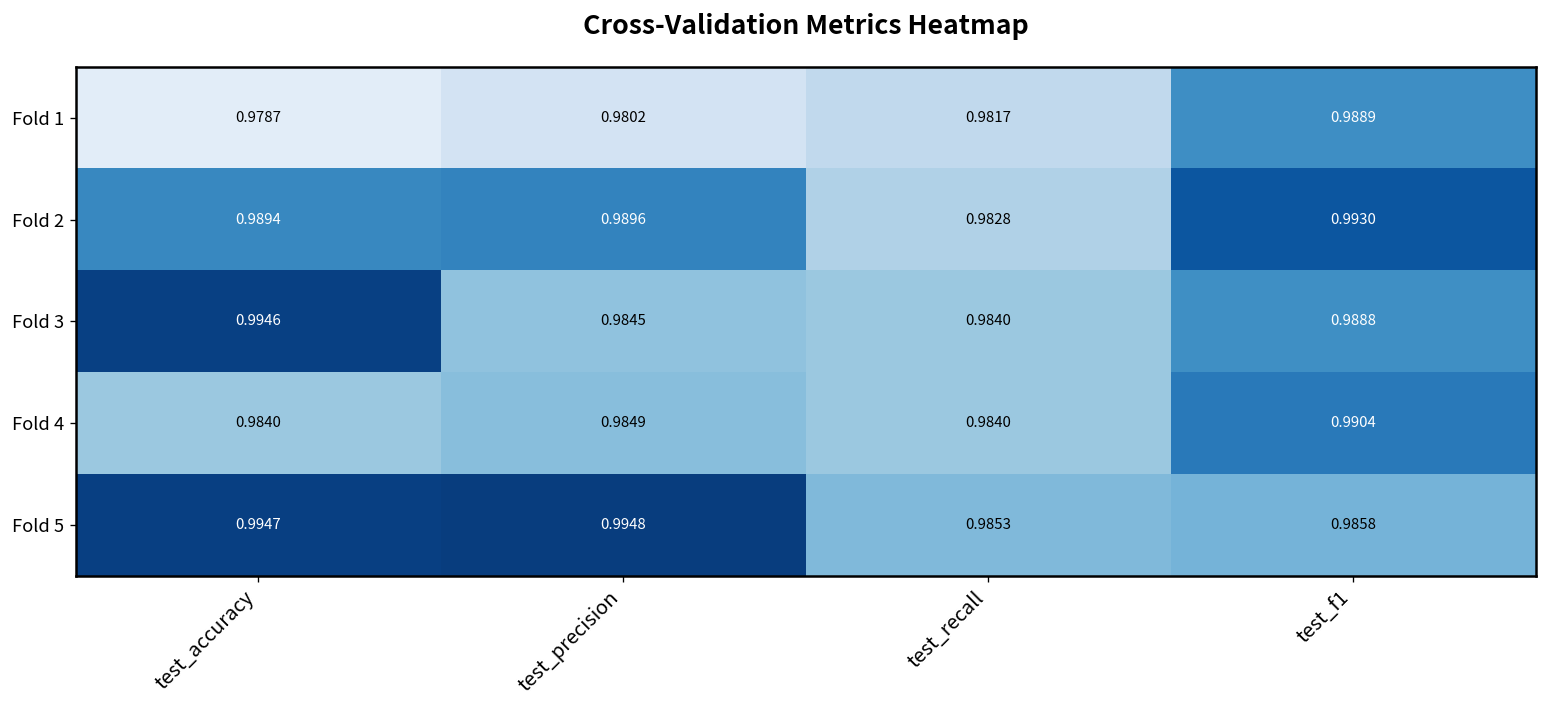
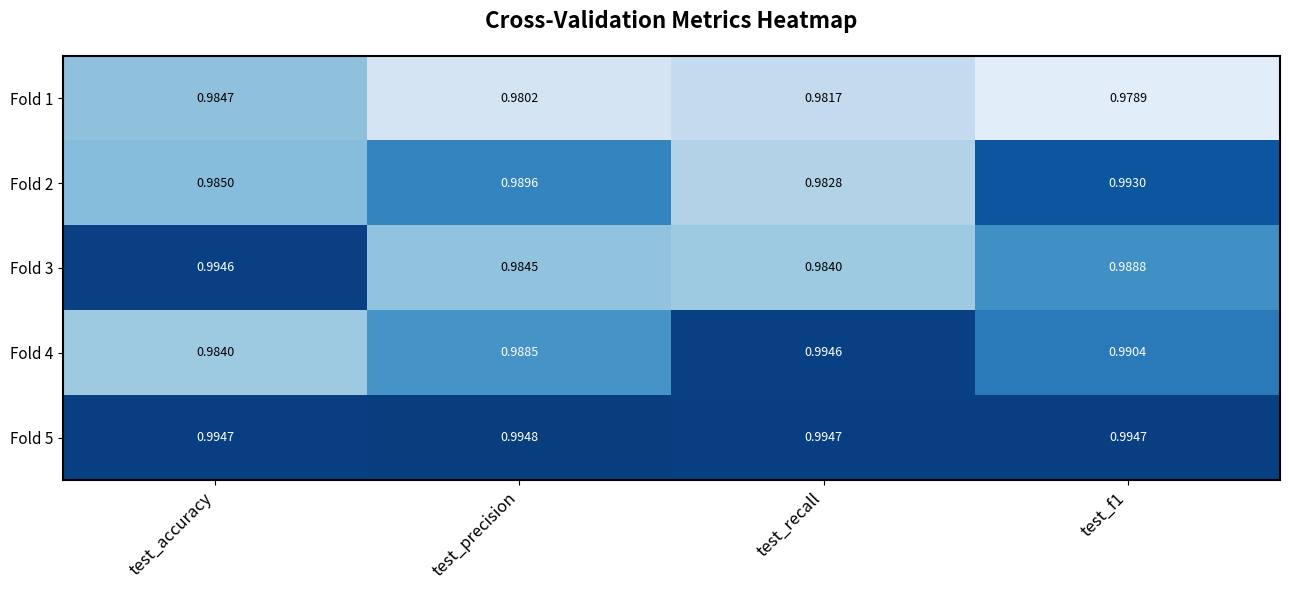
Fold 1, test_accuracy: 0.9787 -> 0.9847
Fold 1, test_f1: 0.9889 -> 0.9789
Fold 2, test_accuracy: 0.9894 -> 0.9850
Fold 4, test_precision: 0.9849 -> 0.9885
Fold 4, test_recall: 0.9840 -> 0.9946
Fold 5, test_recall: 0.9853 -> 0.9947
Fold 5, test_f1: 0.9858 -> 0.9947
